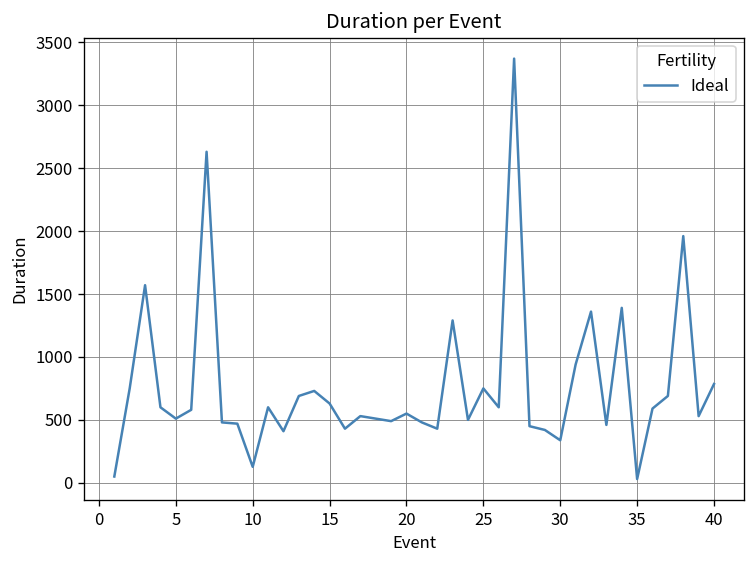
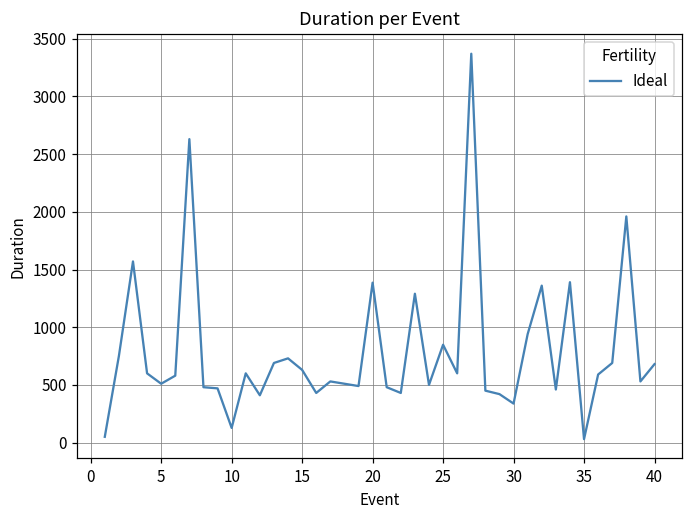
20: 550 -> 1390
25: 750 -> 850
40: 790 -> 680
